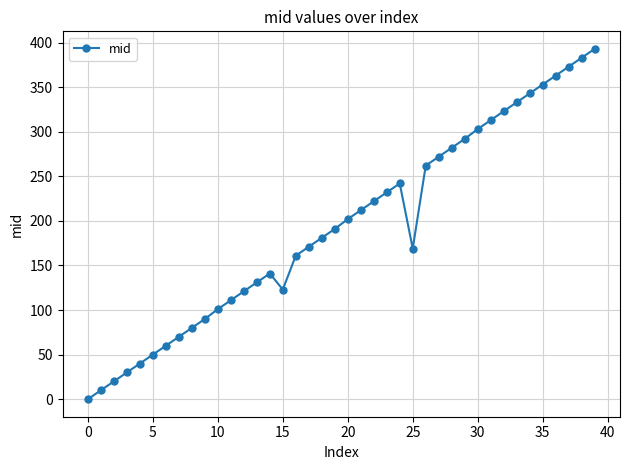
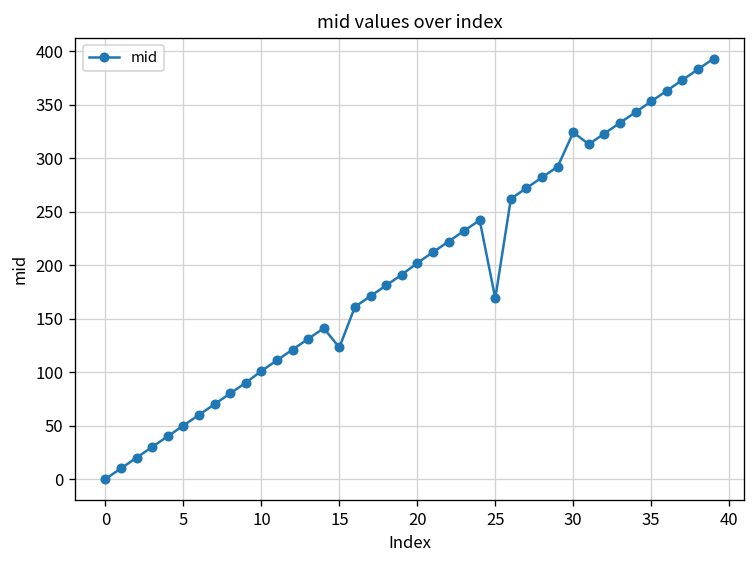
30: 300 -> 320
